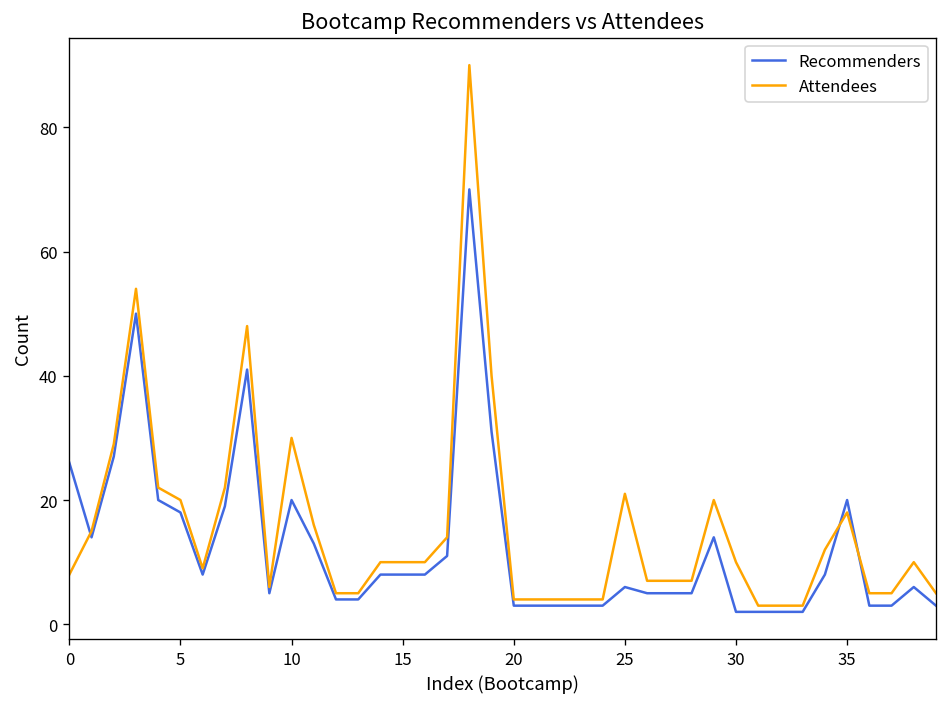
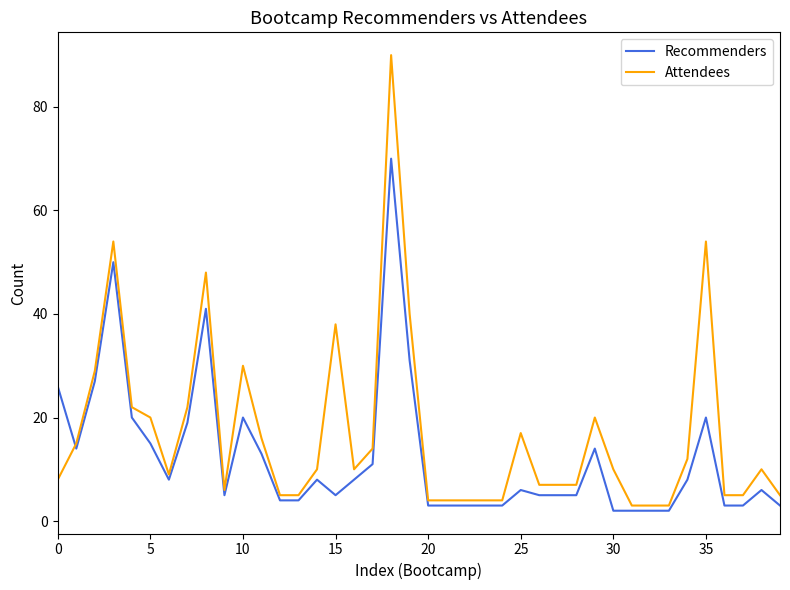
Recommenders, 5: 18 -> 15
Recommenders, 15: 8 -> 5
Attendees, 15: 10 -> 38
Attendees, 25: 21 -> 17
Attendees, 35: 18 -> 54
